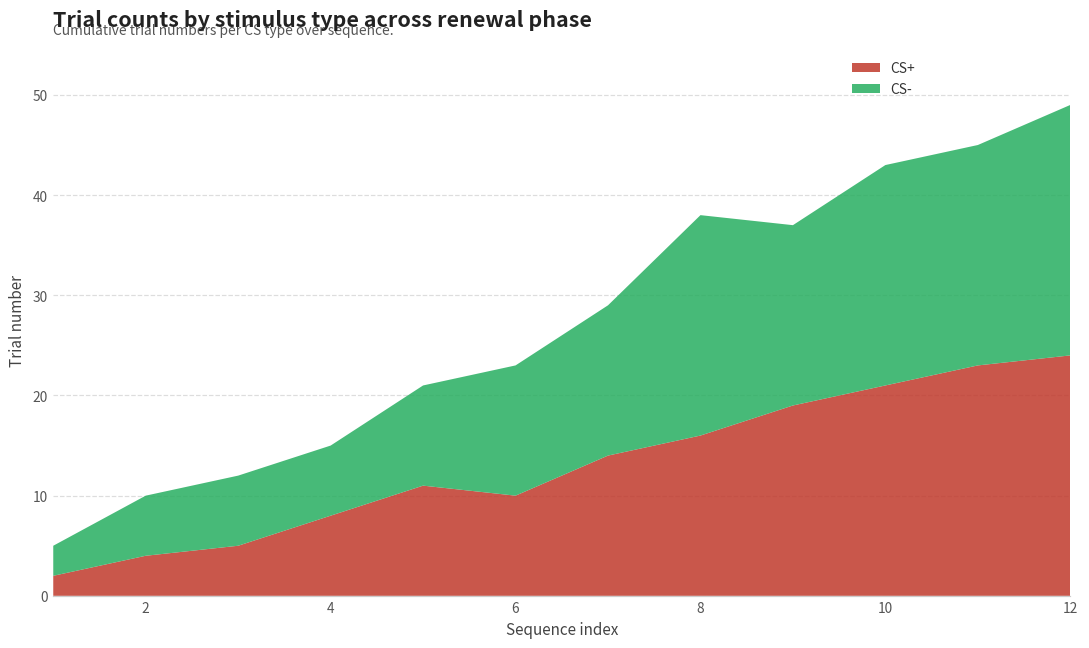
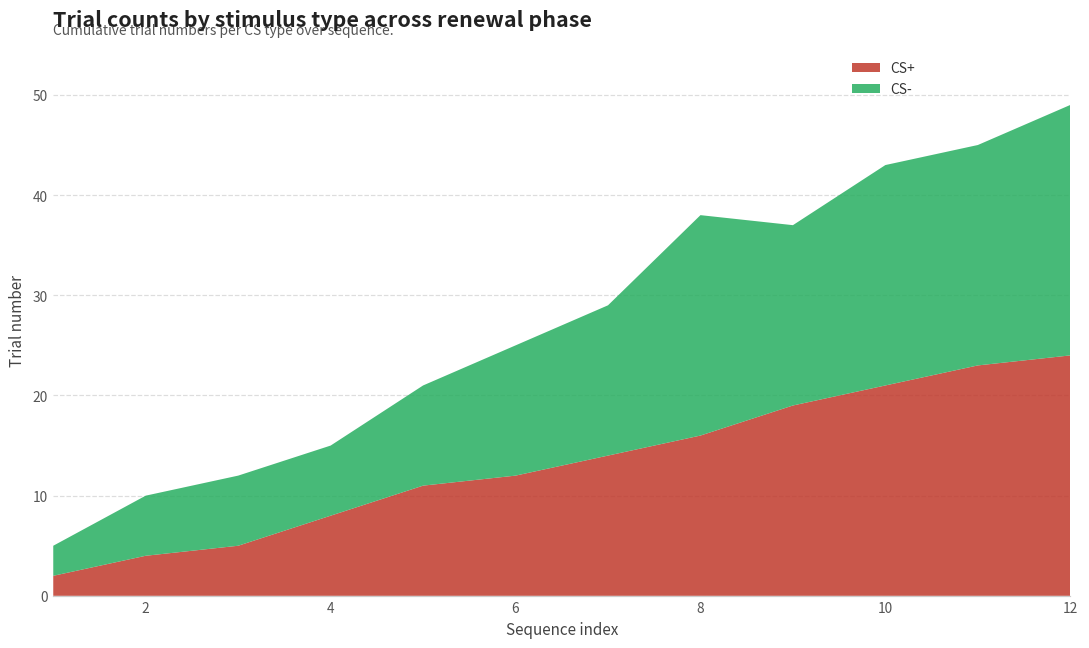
CS+, 6: 10 -> 12
